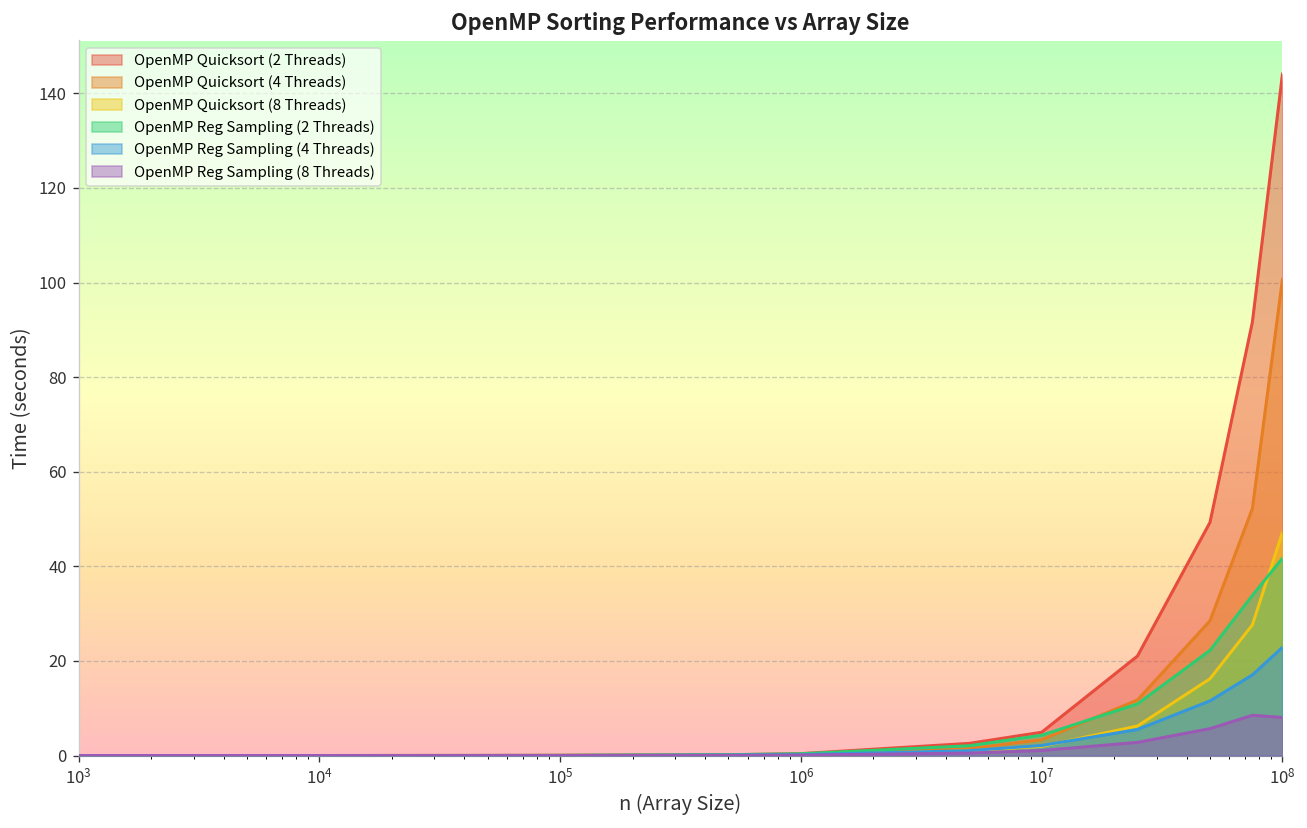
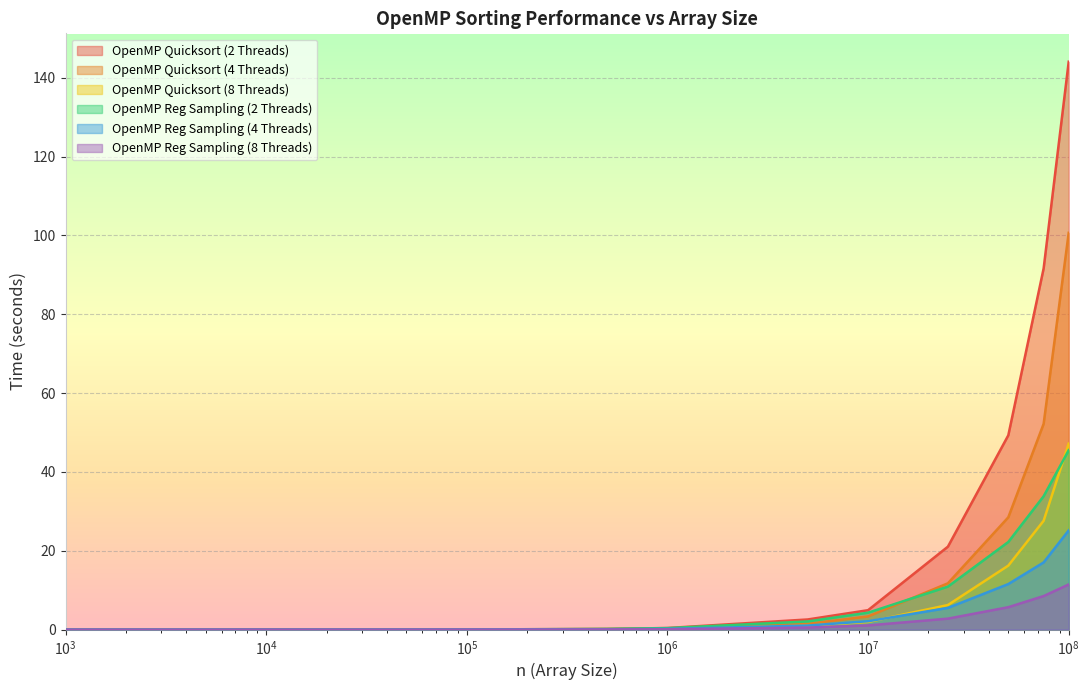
OpenMP Reg Sampling (2 Threads), 10^8: 42 -> 46
OpenMP Reg Sampling (4 Threads), 10^8: 23 -> 25
OpenMP Reg Sampling (8 Threads), 10^8: 8 -> 11
